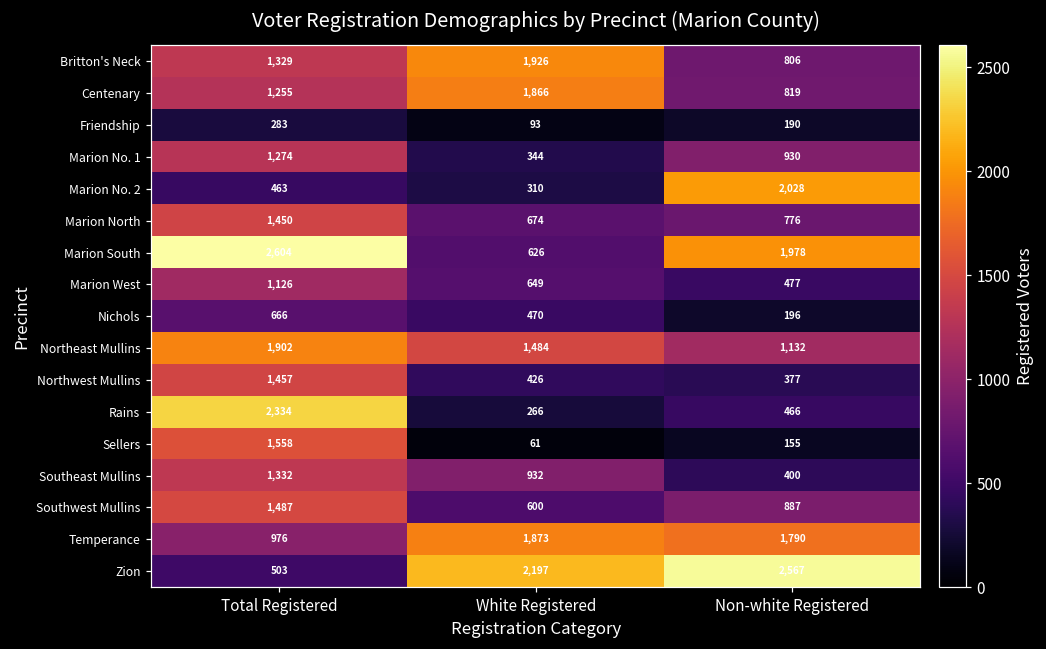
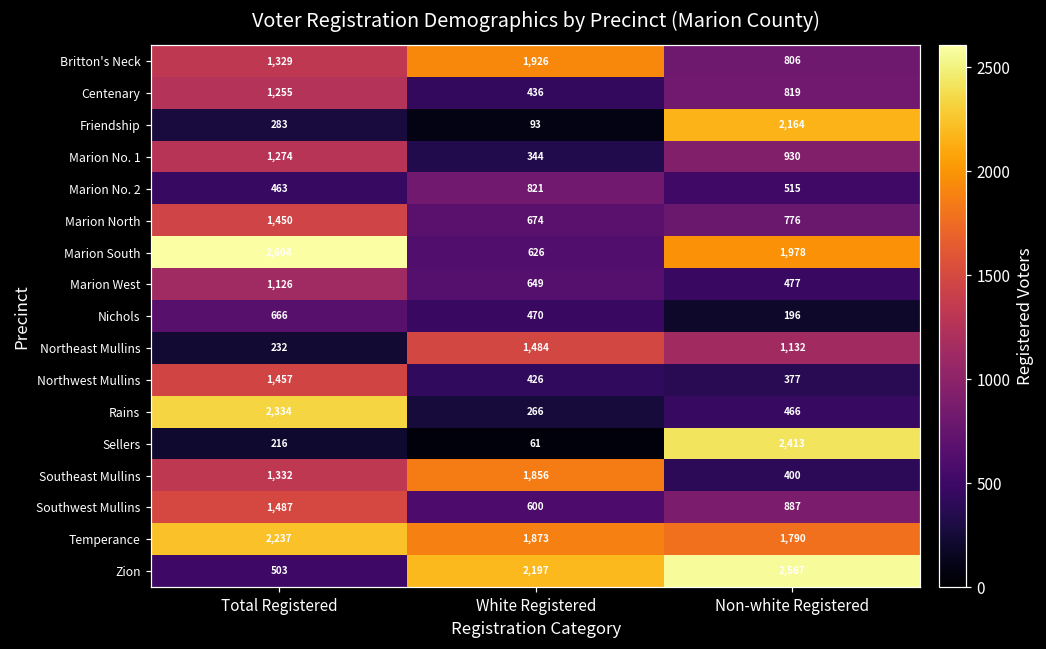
Centenary, White Registered: 1,866 -> 436
Friendship, Non-white Registered: 190 -> 2,164
Marion No. 2, White Registered: 310 -> 821
Marion No. 2, Non-white Registered: 2,028 -> 515
Northeast Mullins, Total Registered: 1,902 -> 232
Sellers, Total Registered: 1,558 -> 216
Sellers, Non-white Registered: 155 -> 2,413
Southeast Mullins, White Registered: 932 -> 1,856
Temperance, Total Registered: 976 -> 2,237
